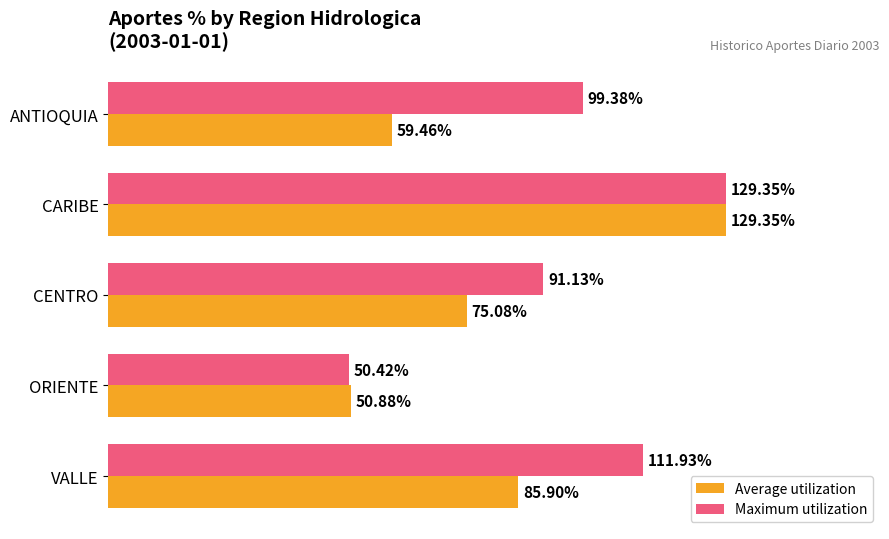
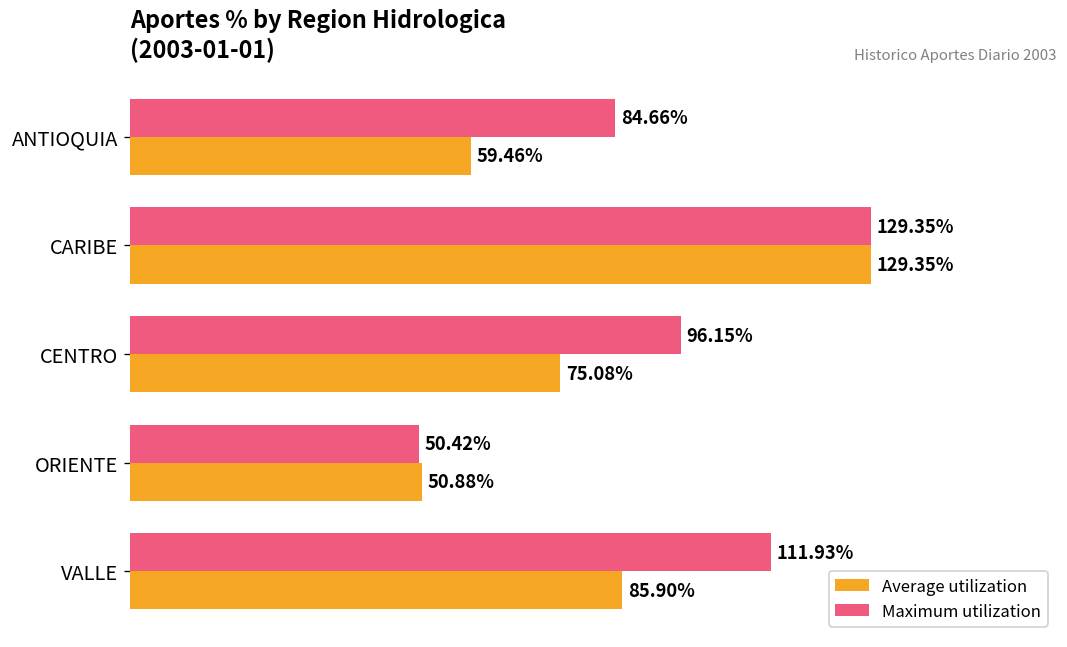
Maximum utilization, ANTIOQUIA: 99.38% -> 84.66%
Maximum utilization, CENTRO: 91.13% -> 96.15%
